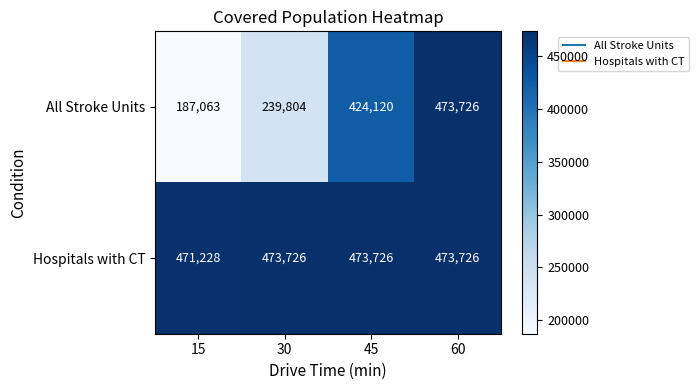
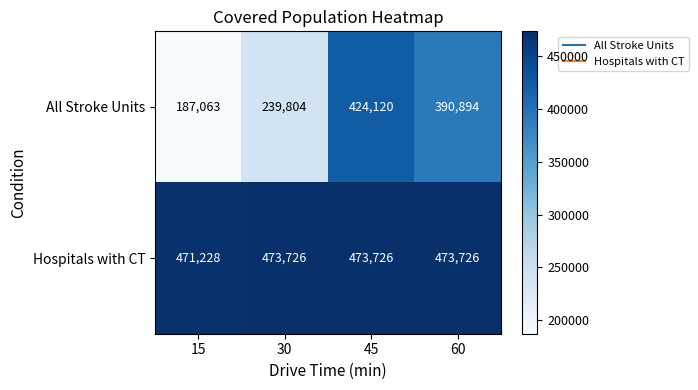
All Stroke Units, 60: 473,726 -> 390,894
